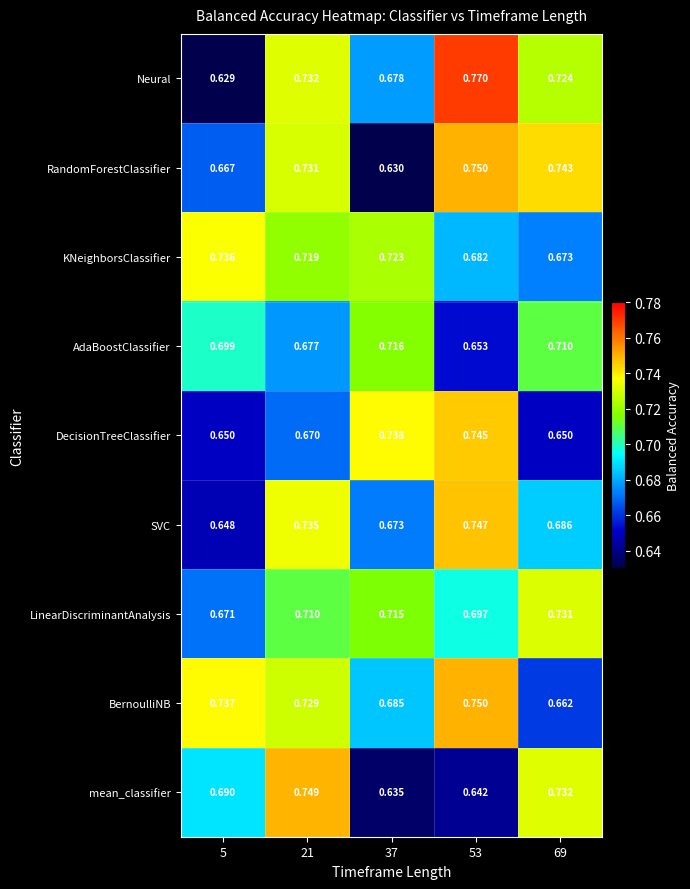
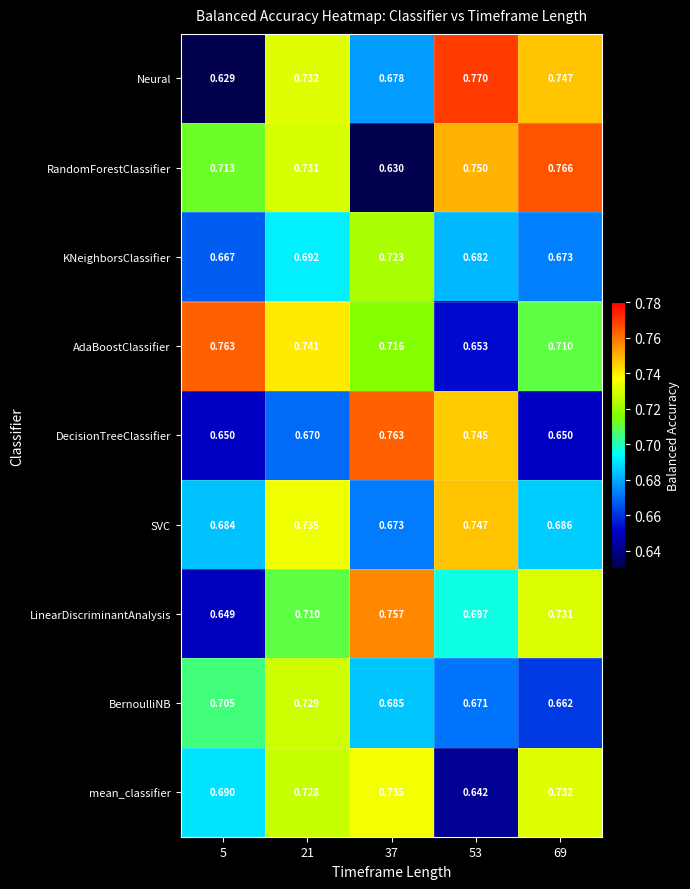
Neural, 69: 0.724 -> 0.747
RandomForestClassifier, 5: 0.667 -> 0.713
RandomForestClassifier, 69: 0.743 -> 0.766
KNeighborsClassifier, 5: 0.736 -> 0.667
KNeighborsClassifier, 21: 0.719 -> 0.692
AdaBoostClassifier, 5: 0.699 -> 0.763
AdaBoostClassifier, 21: 0.677 -> 0.741
DecisionTreeClassifier, 37: 0.738 -> 0.763
SVC, 5: 0.648 -> 0.684
LinearDiscriminantAnalysis, 5: 0.671 -> 0.649
LinearDiscriminantAnalysis, 37: 0.715 -> 0.757
BernoulliNB, 5: 0.737 -> 0.705
BernoulliNB, 53: 0.750 -> 0.671
mean_classifier, 21: 0.749 -> 0.728
mean_classifier, 37: 0.635 -> 0.735
